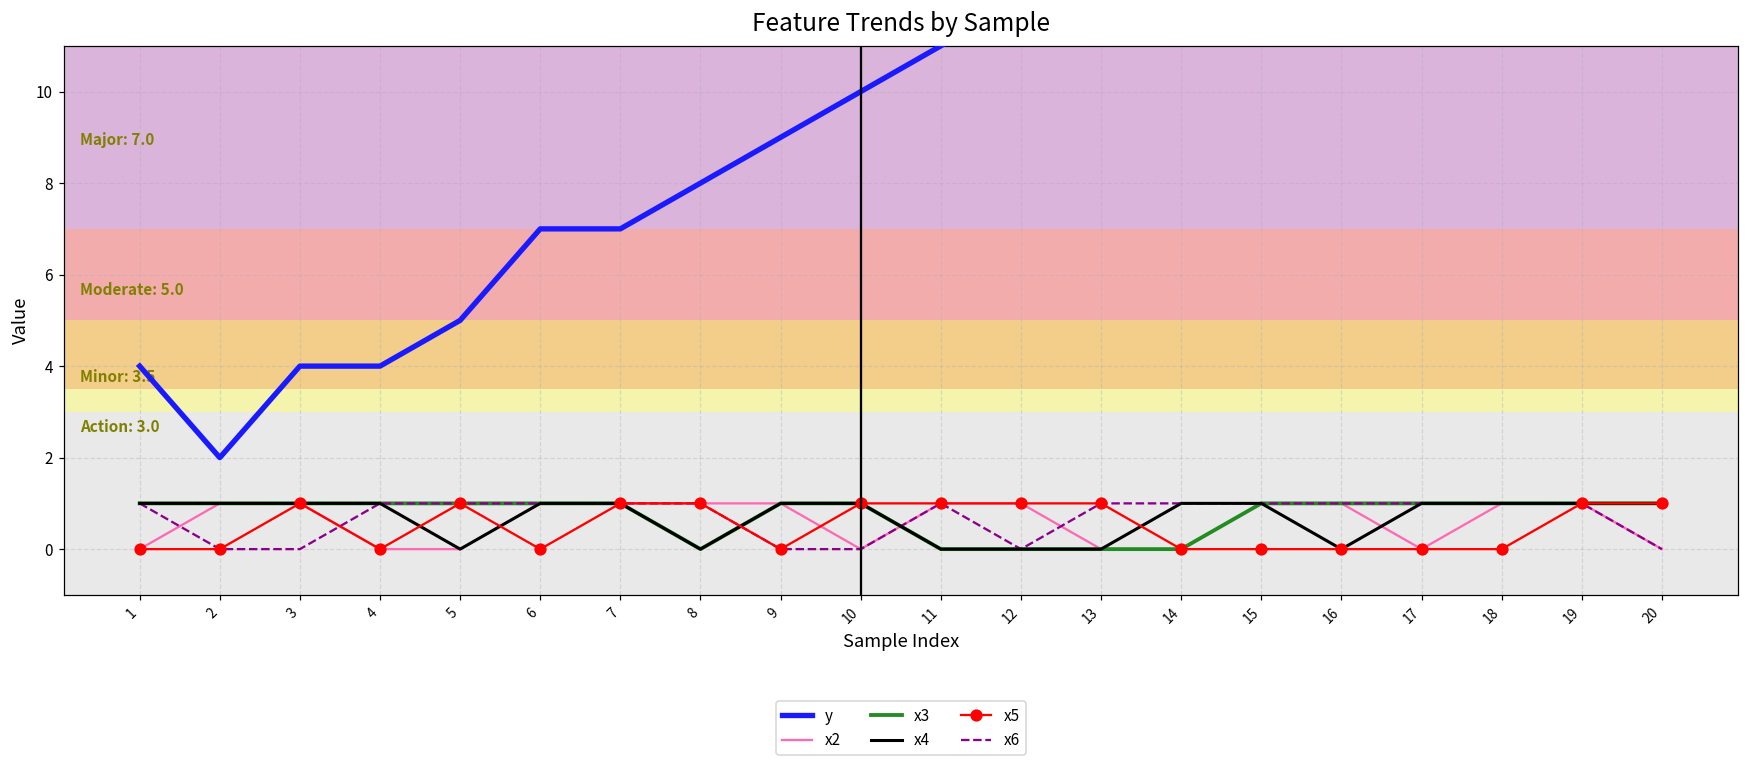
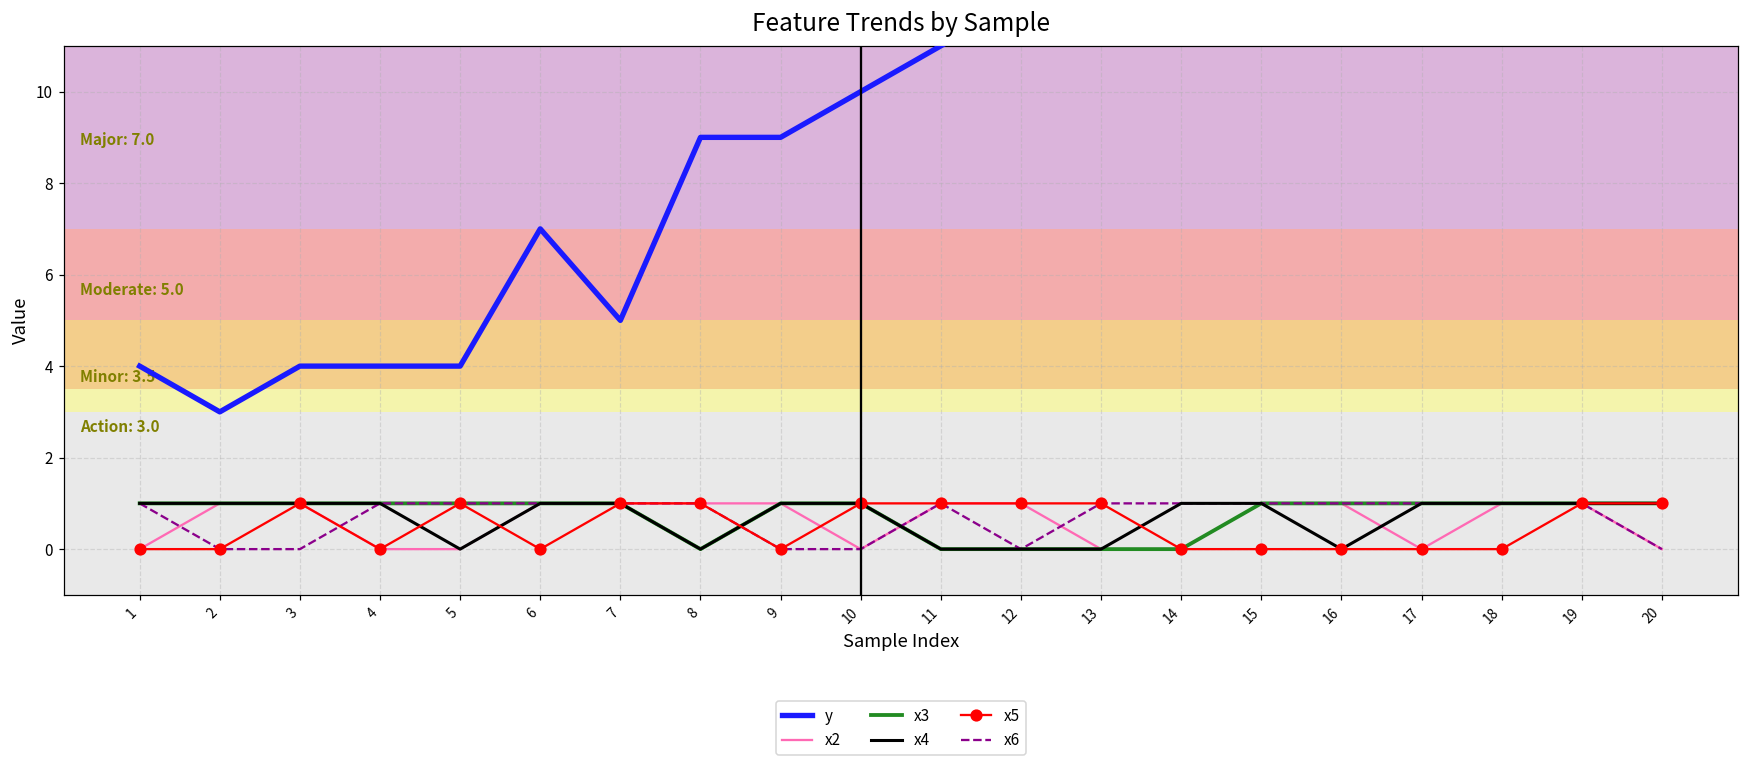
y, 2: 2 -> 3
y, 5: 5 -> 4
y, 7: 7 -> 5
y, 8: 8 -> 9
